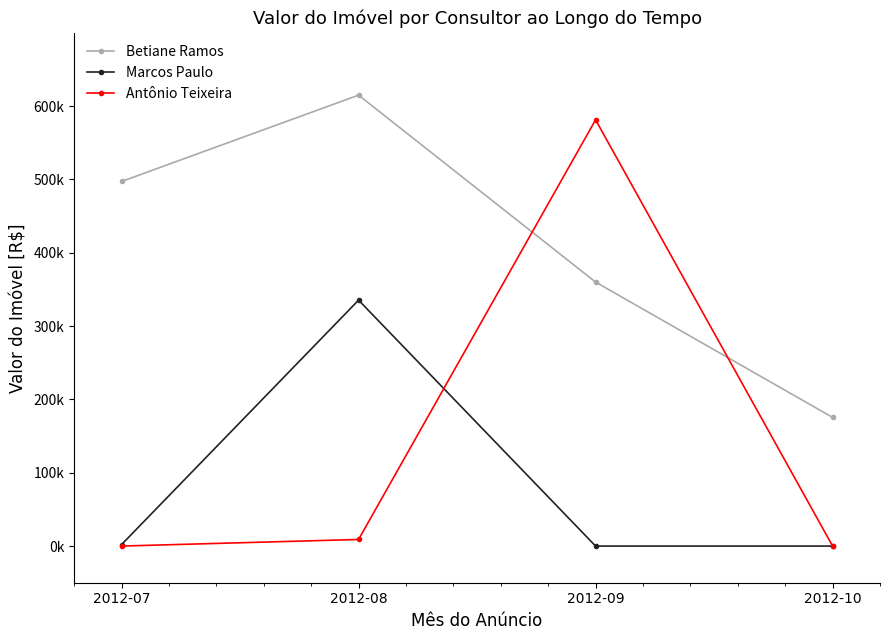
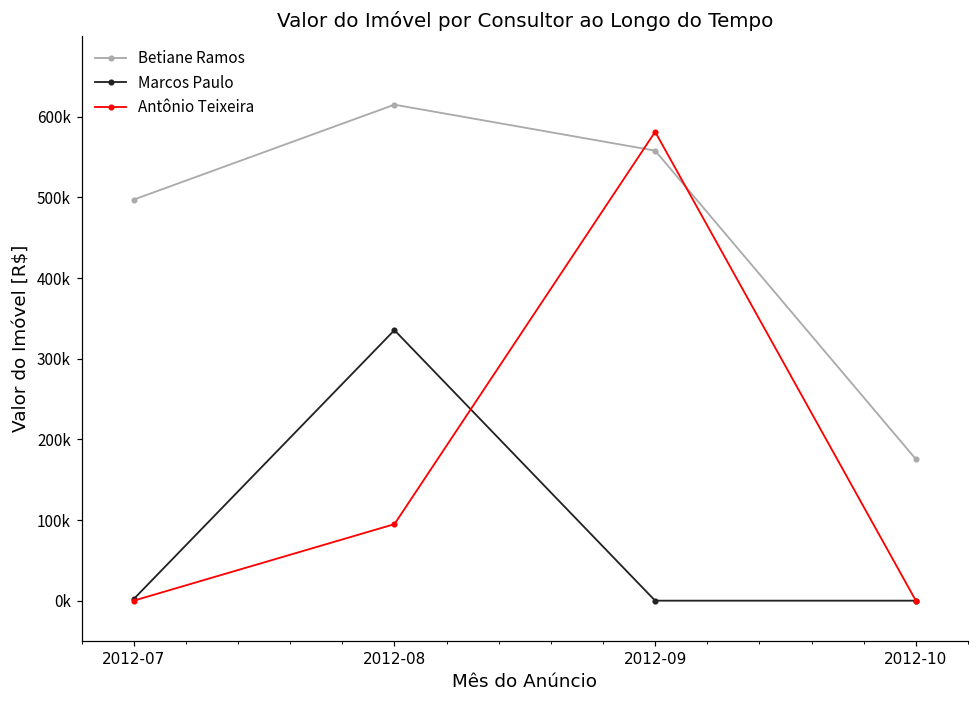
Antônio Teixeira, 2012-08: 10000 -> 90000
Betiane Ramos, 2012-09: 360000 -> 560000
